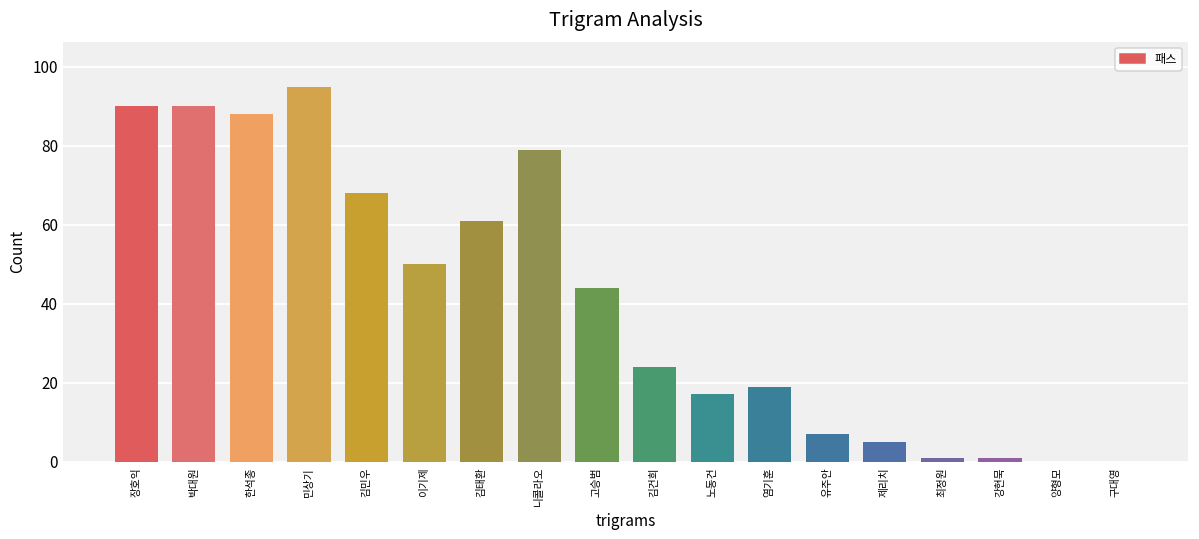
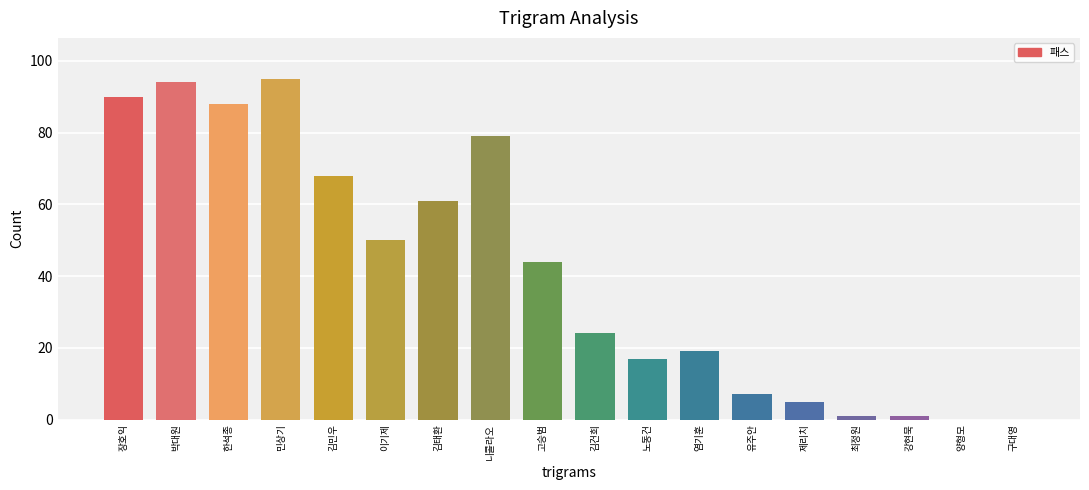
박대원: 90 -> 94
